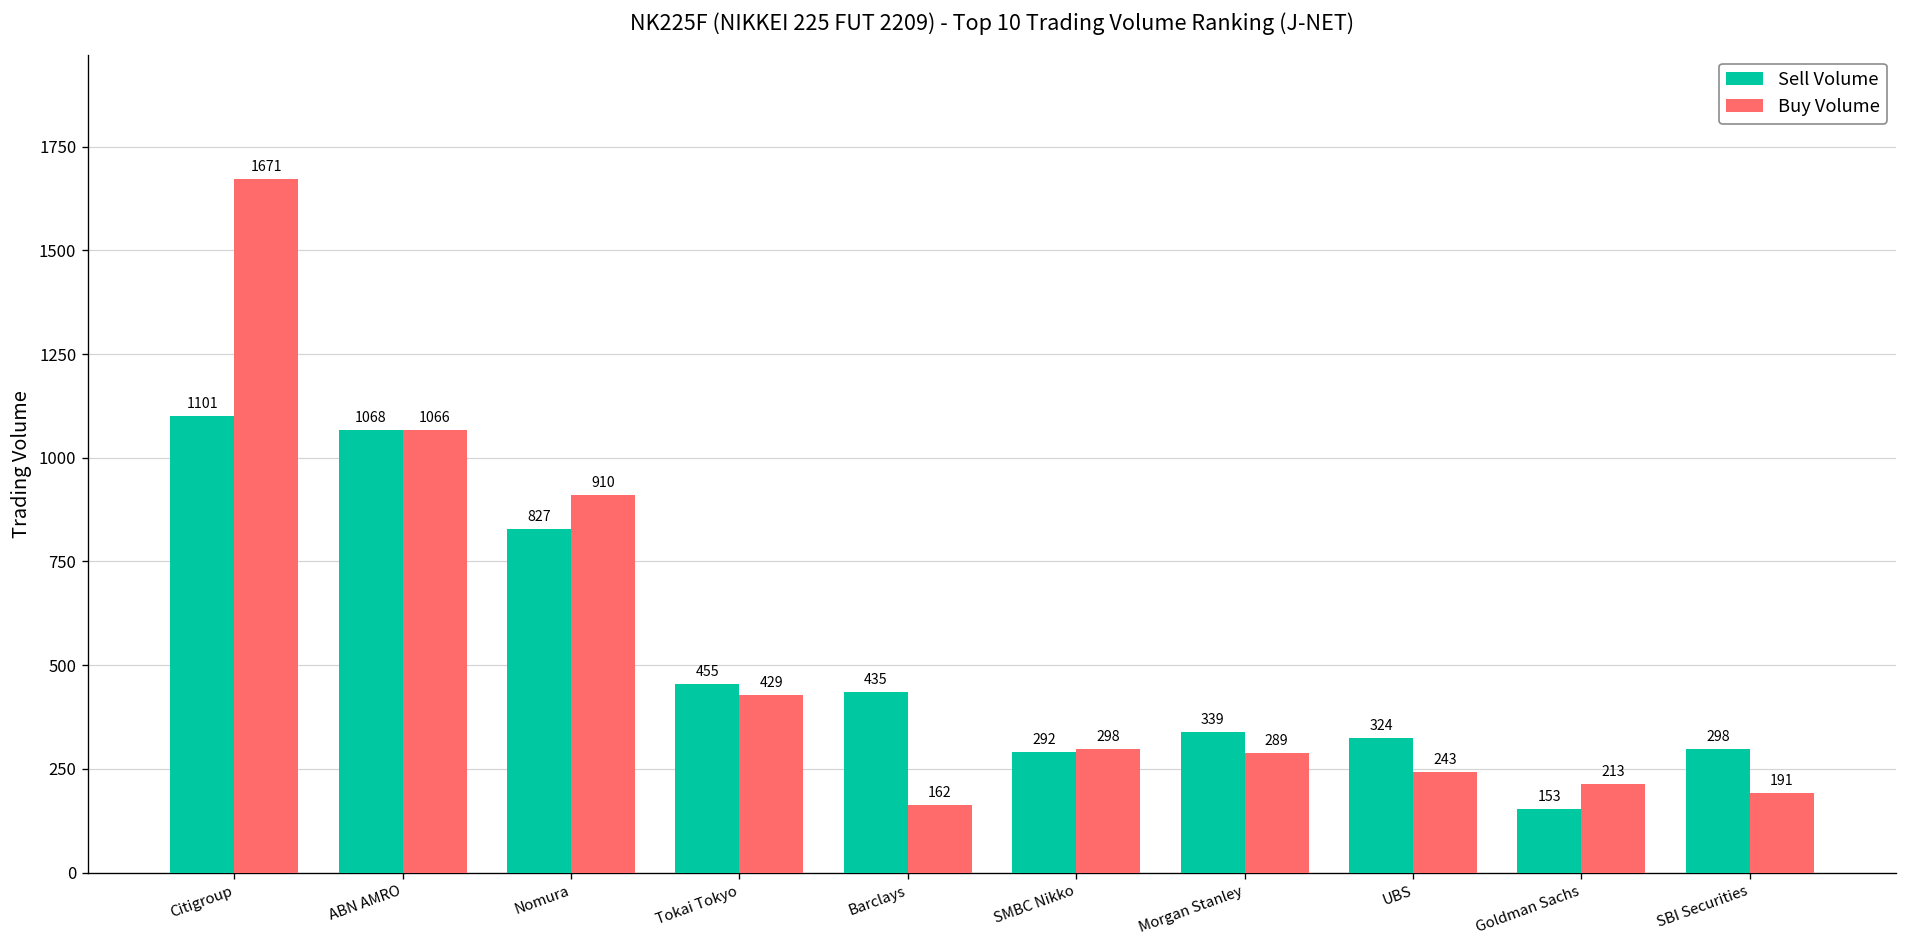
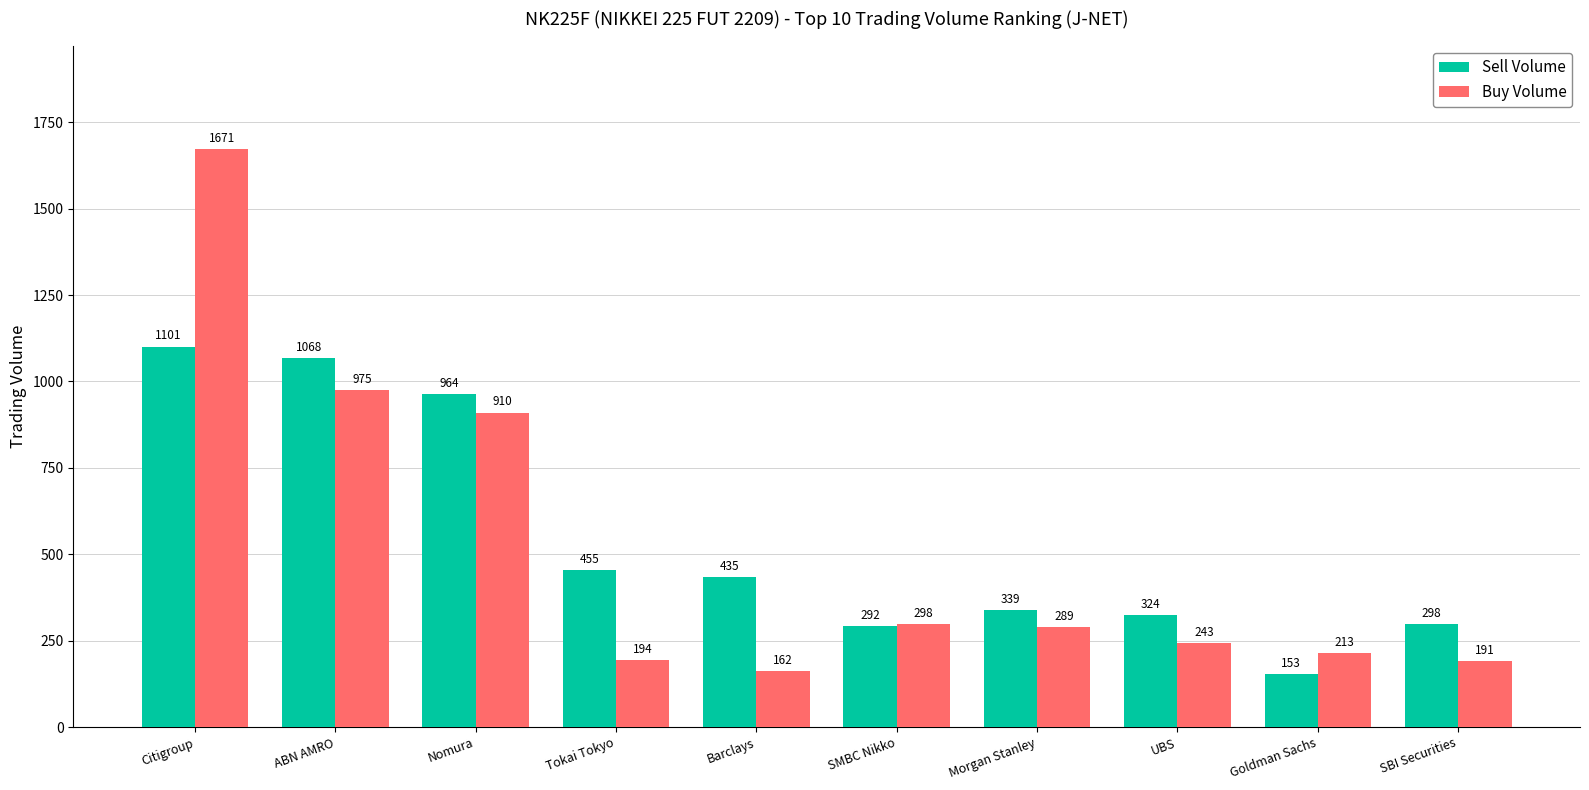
Buy Volume, ABN AMRO: 1066 -> 975
Sell Volume, Nomura: 827 -> 964
Buy Volume, Tokai Tokyo: 429 -> 194
